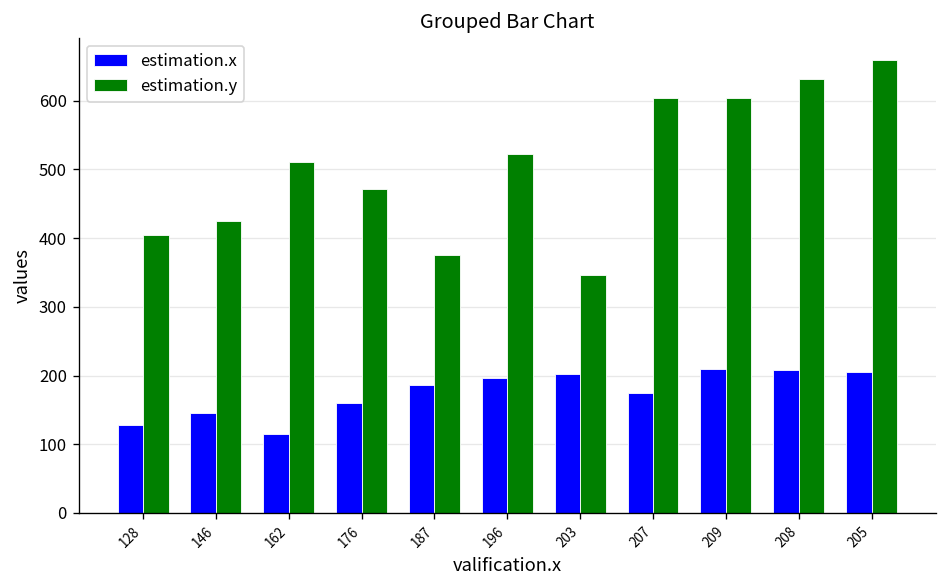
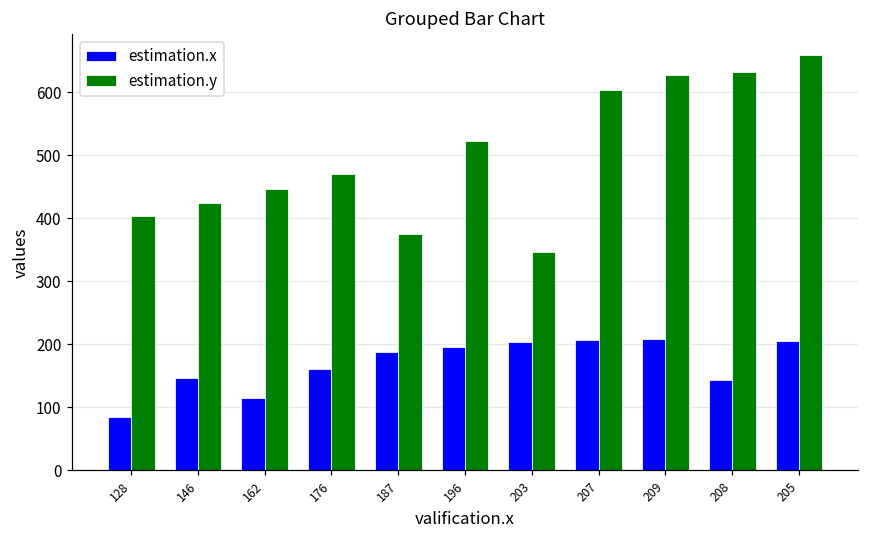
estimation.x, 128: 130 -> 90
estimation.y, 162: 510 -> 450
estimation.x, 207: 180 -> 210
estimation.y, 209: 600 -> 630
estimation.x, 208: 210 -> 140
